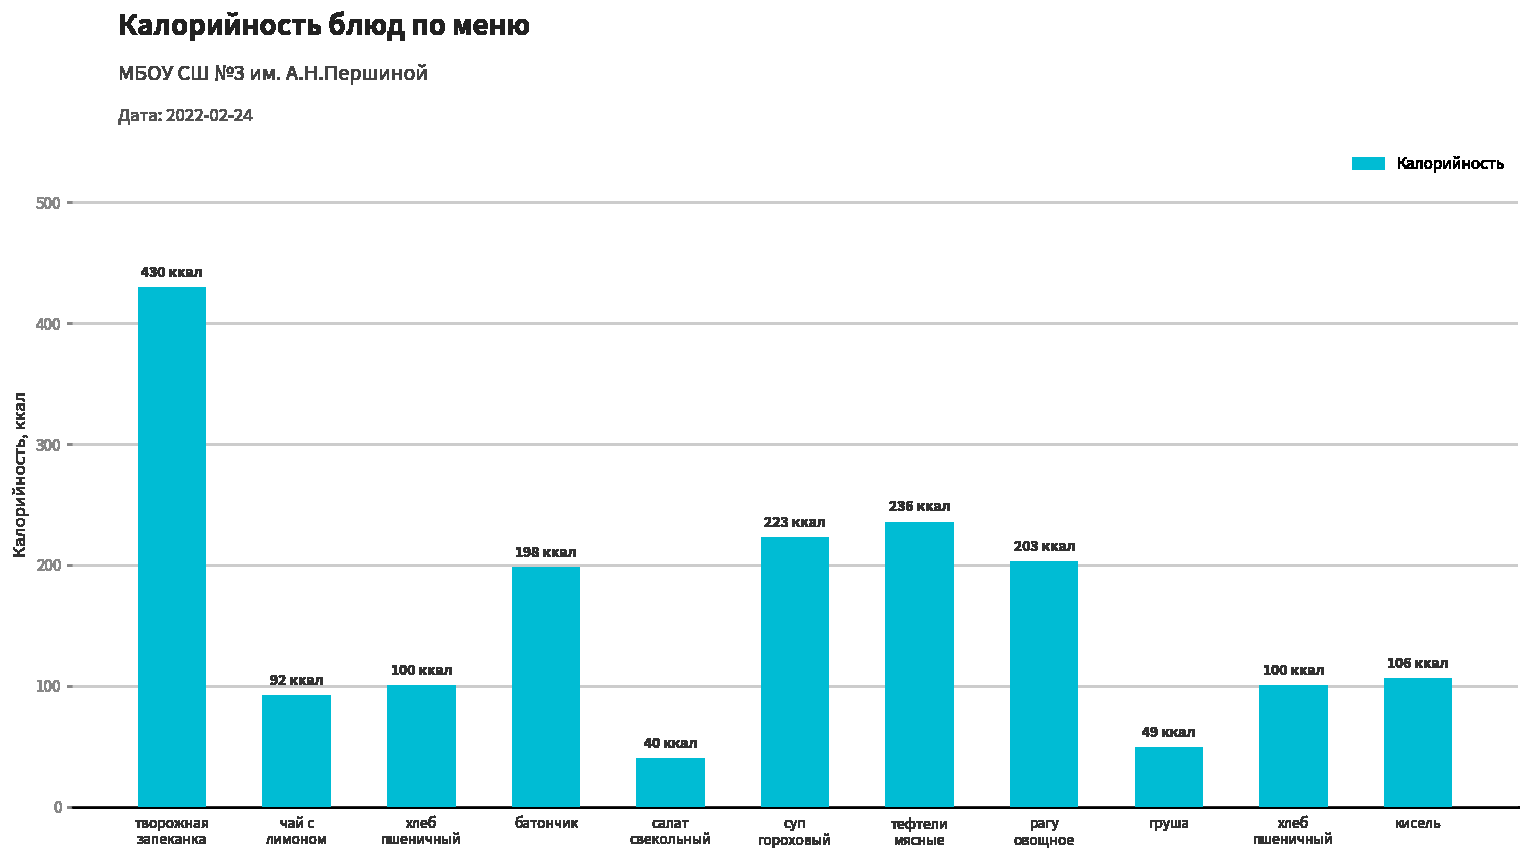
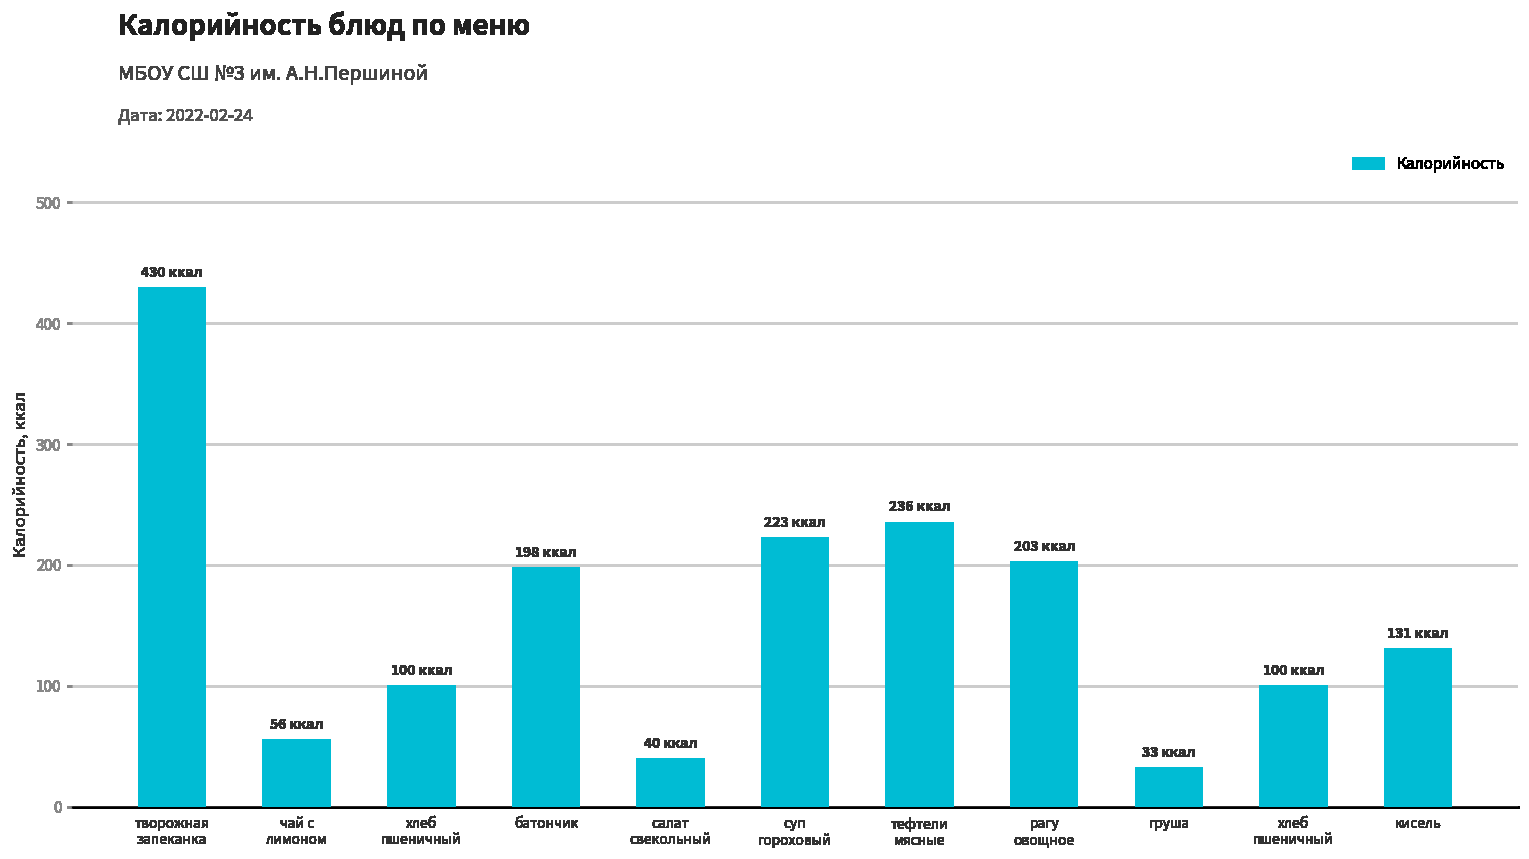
чай с лимоном: 92 -> 56
груша: 49 -> 33
кисель: 106 -> 131
